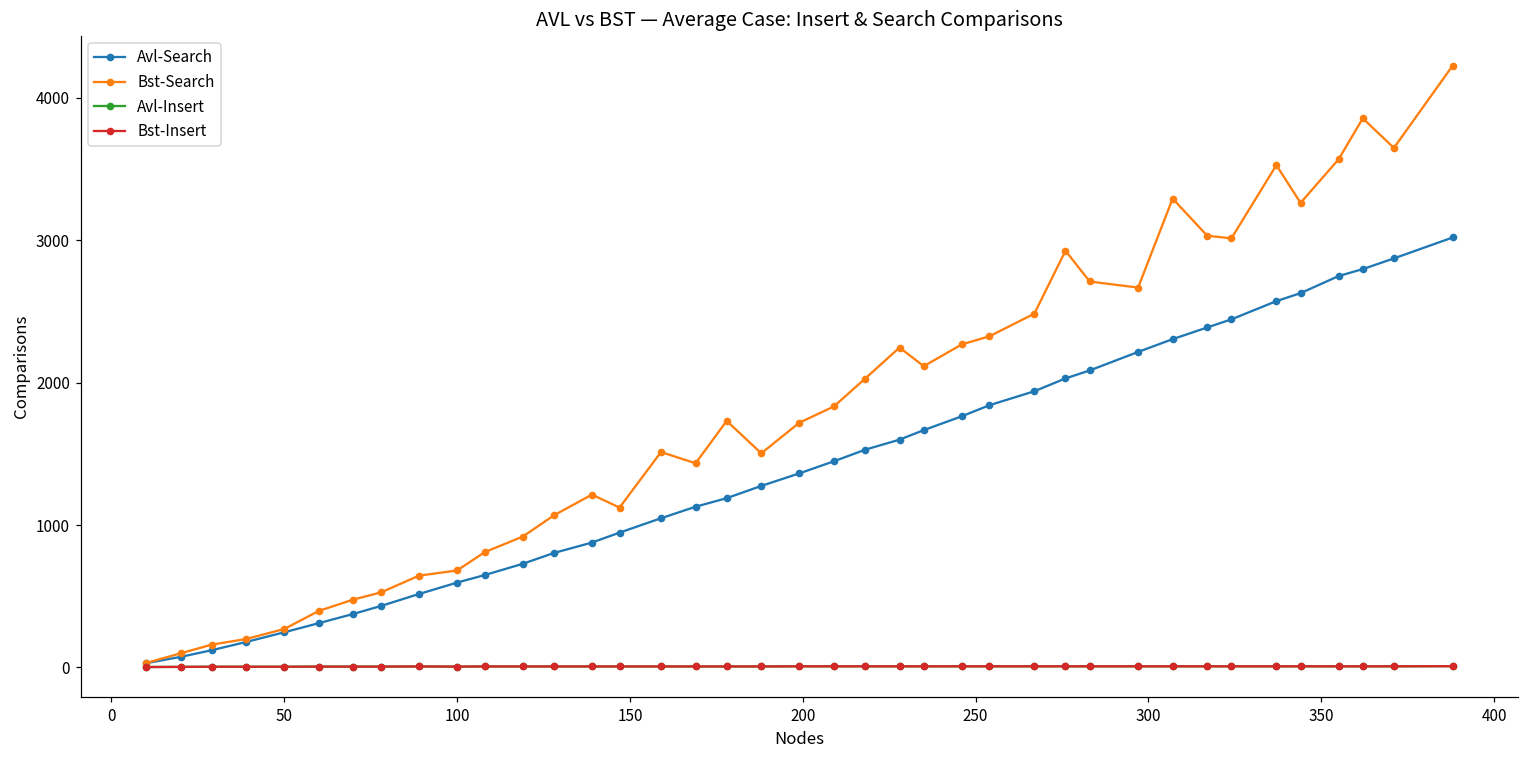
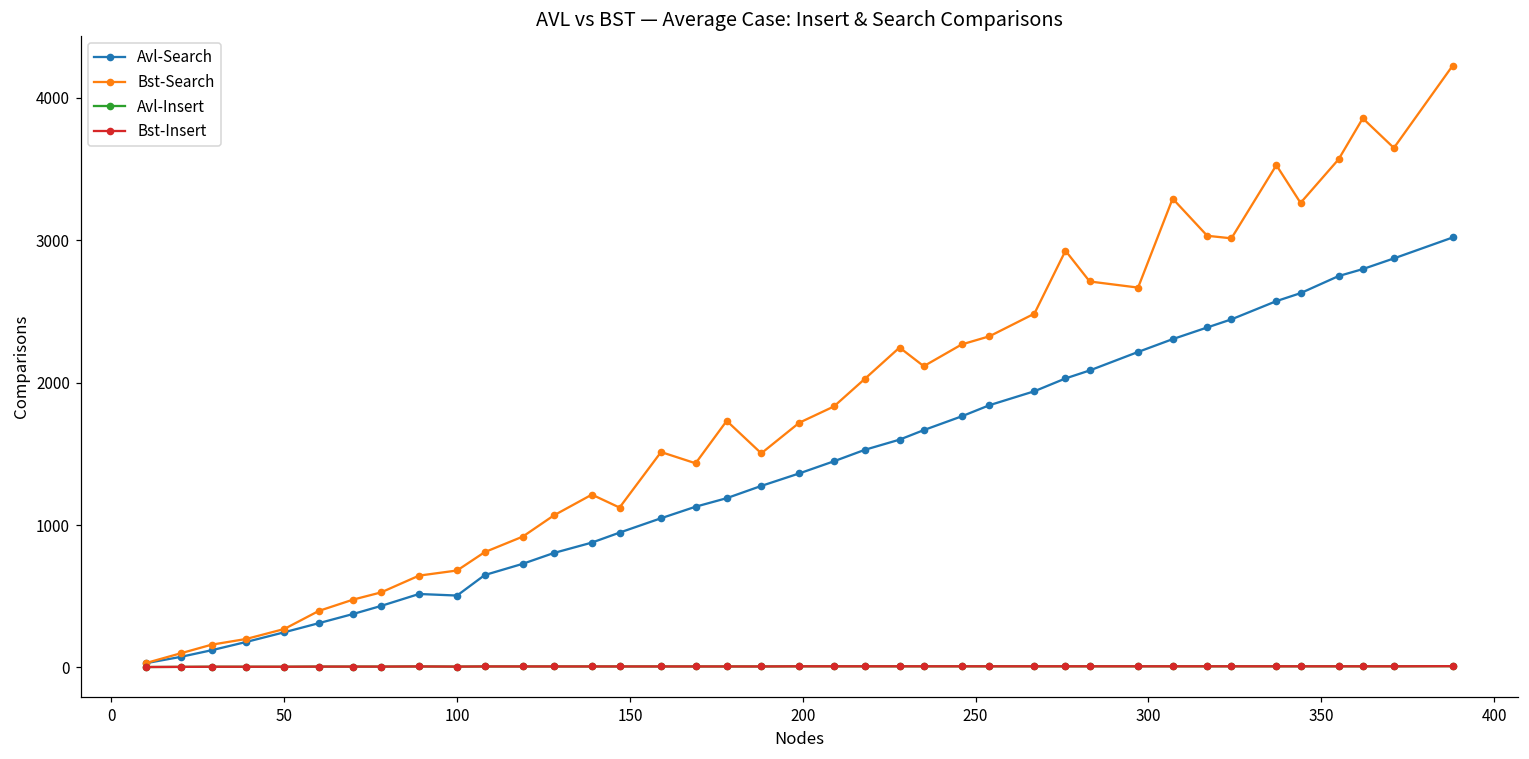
Avl-Search, 100: 600 -> 510
